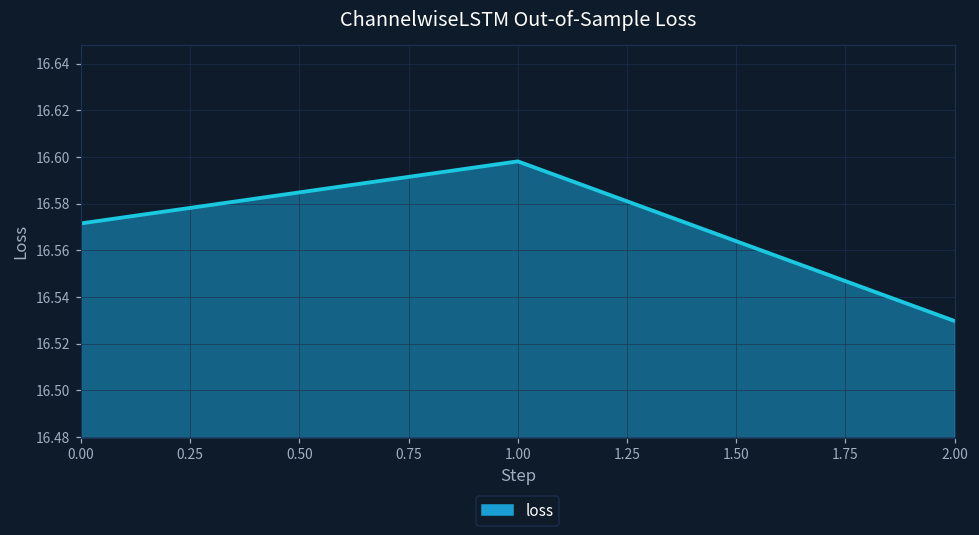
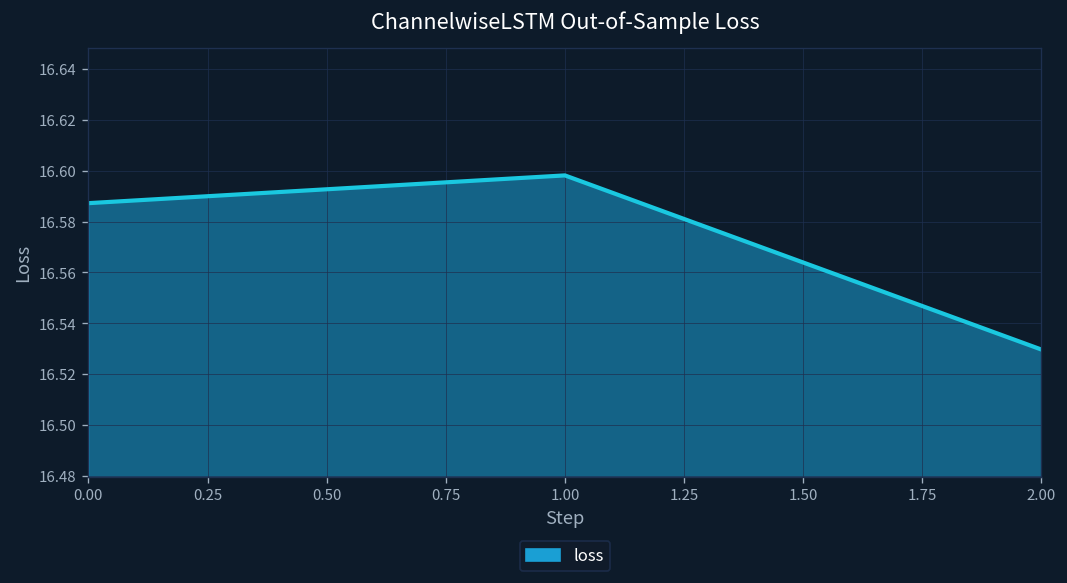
0.00: 16.572 -> 16.587
